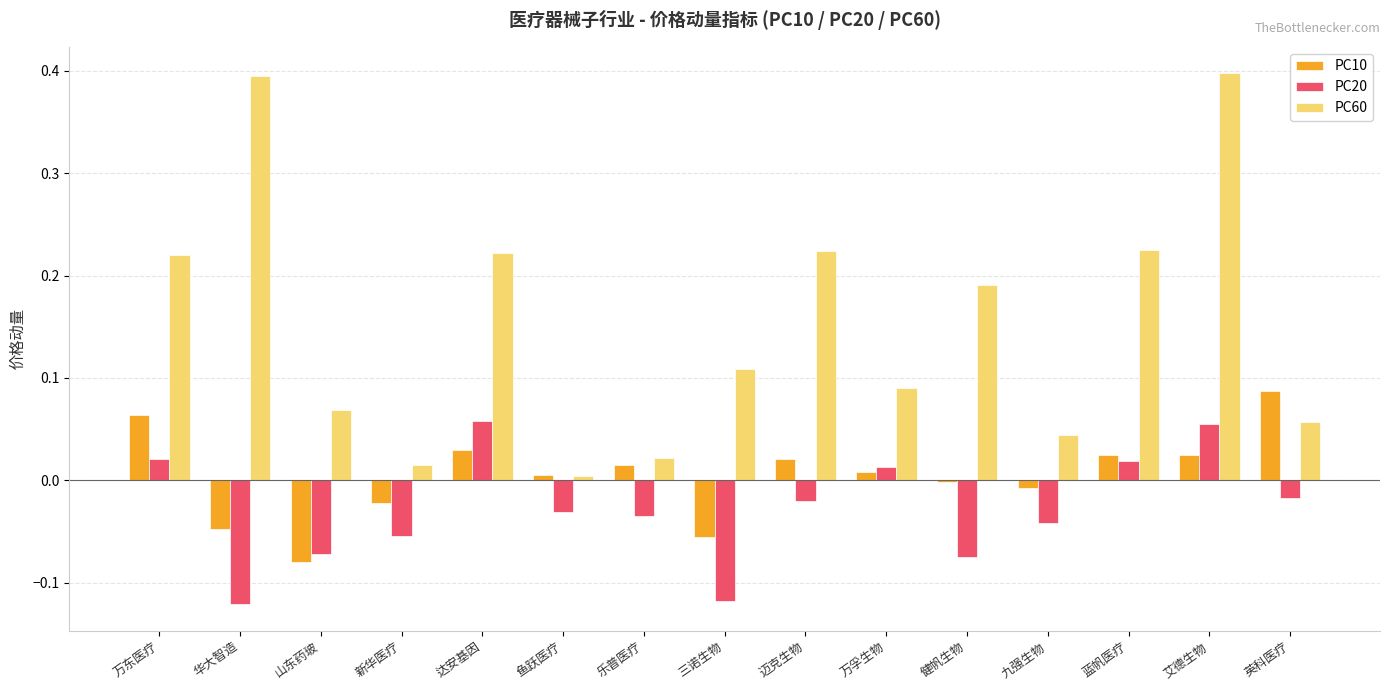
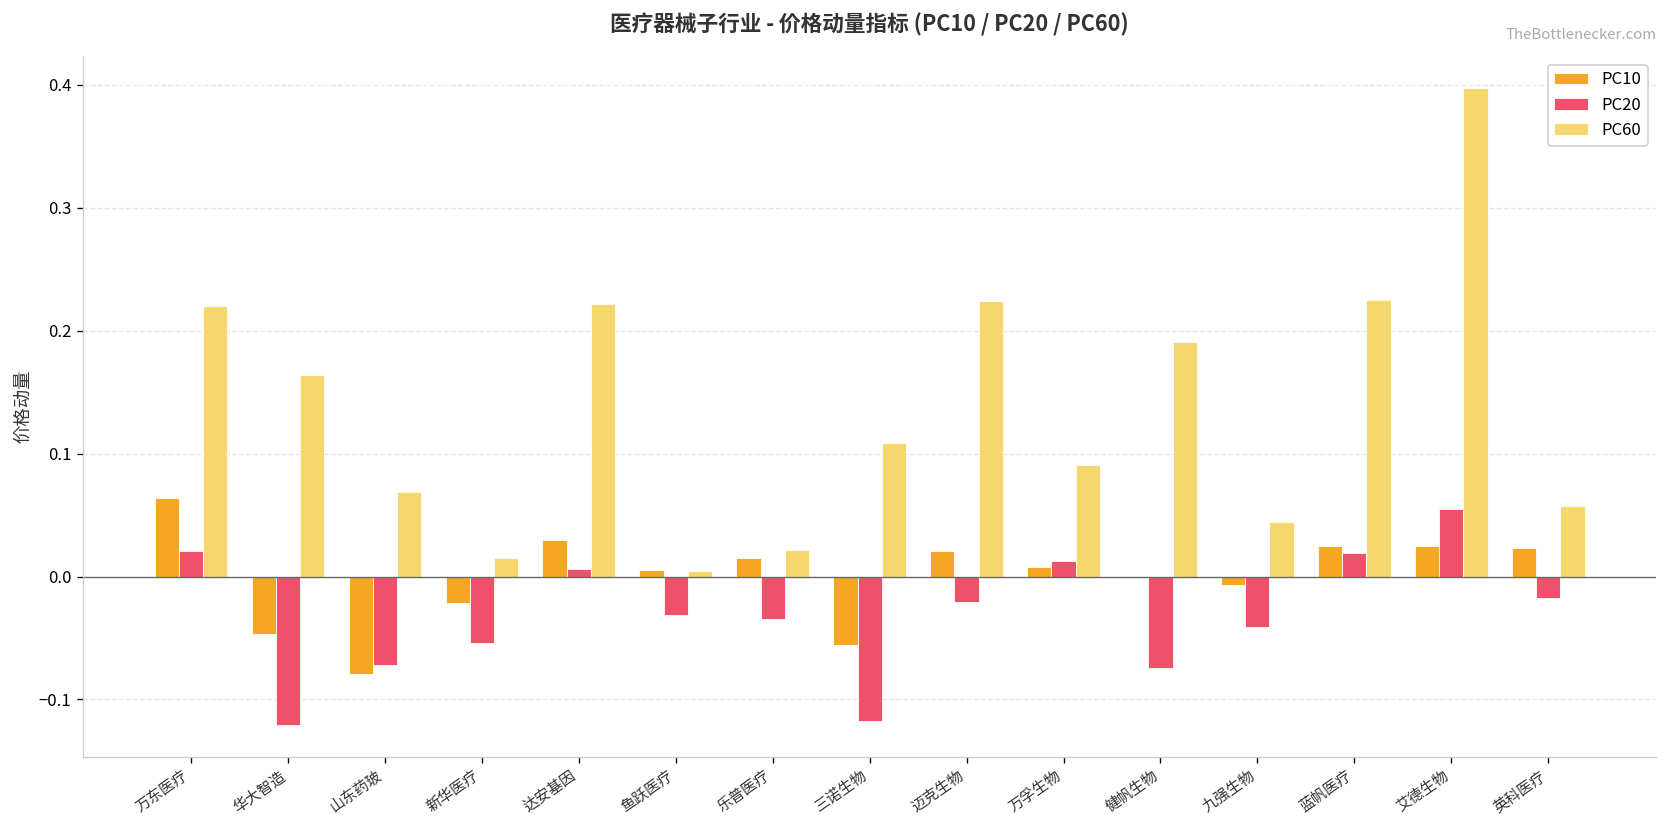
PC60, 华大智造: 0.394 -> 0.164
PC20, 达安基因: 0.058 -> 0.006
PC10, 英科医疗: 0.087 -> 0.024
